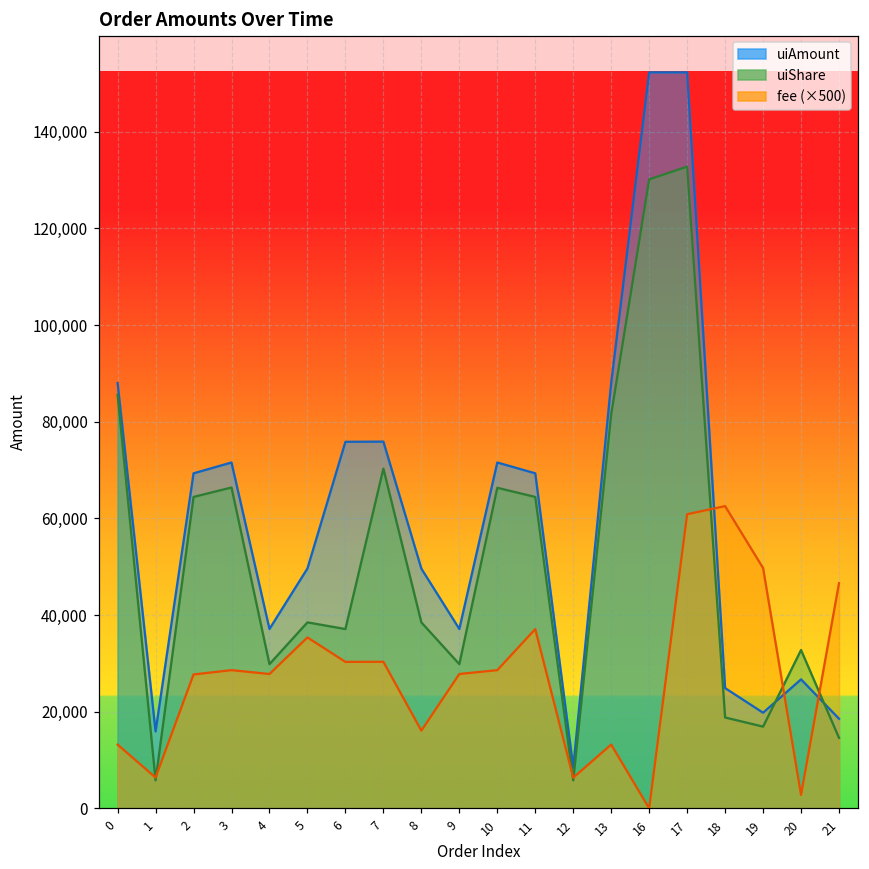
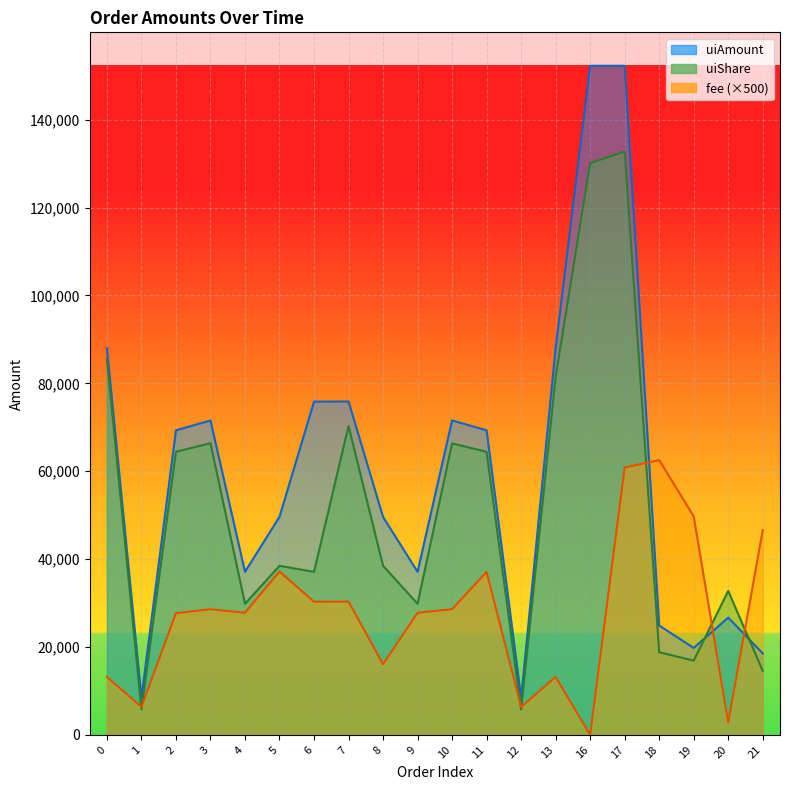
uiAmount, 1: 16,000 -> 9,000
fee (×500), 5: 35,000 -> 37,000
